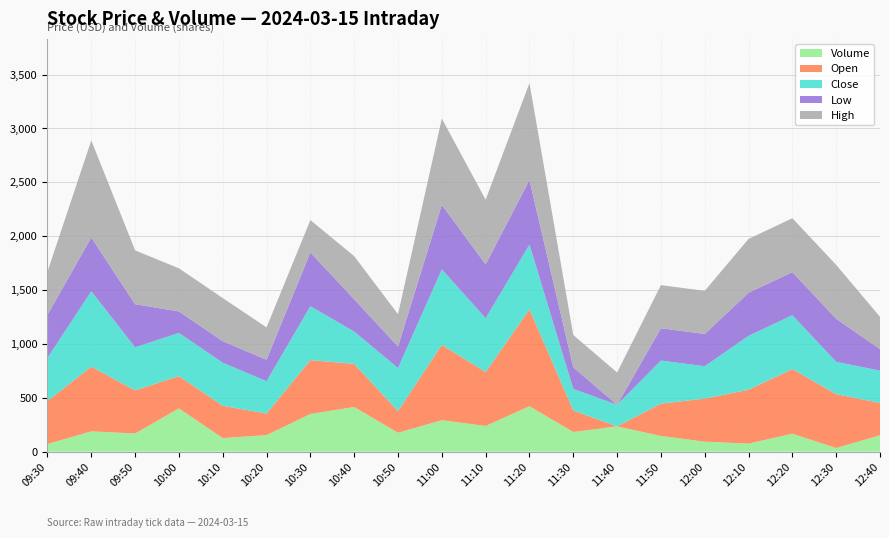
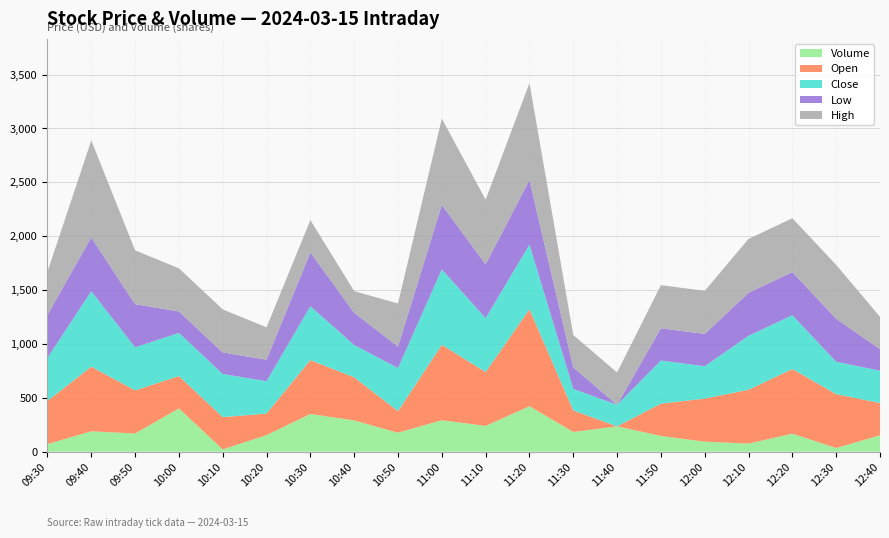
Volume, 10:10: 130 -> 20
Volume, 10:40: 420 -> 290
High, 10:40: 400 -> 200
High, 10:50: 300 -> 400
